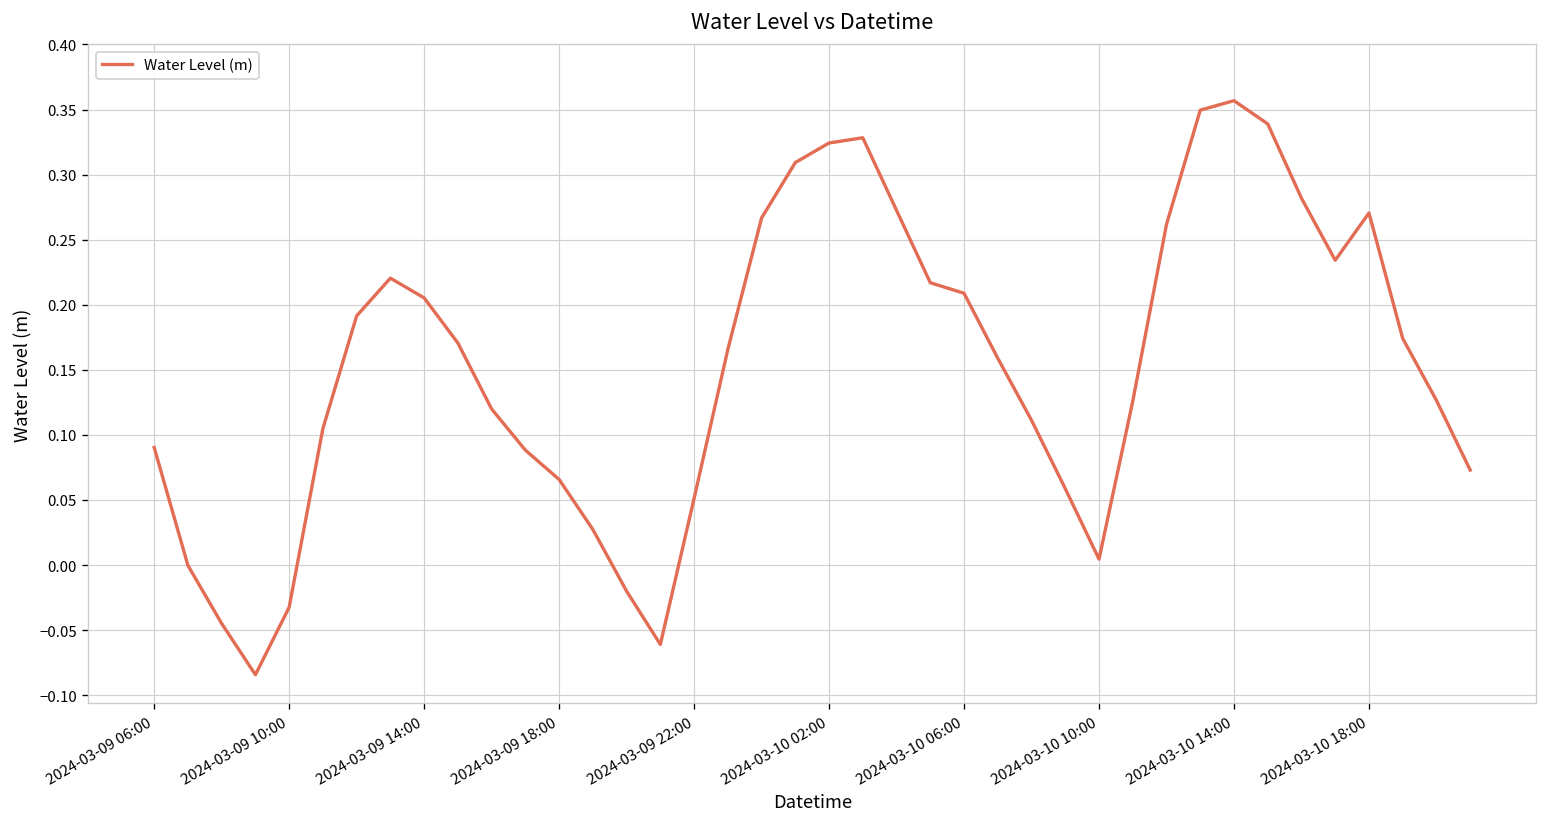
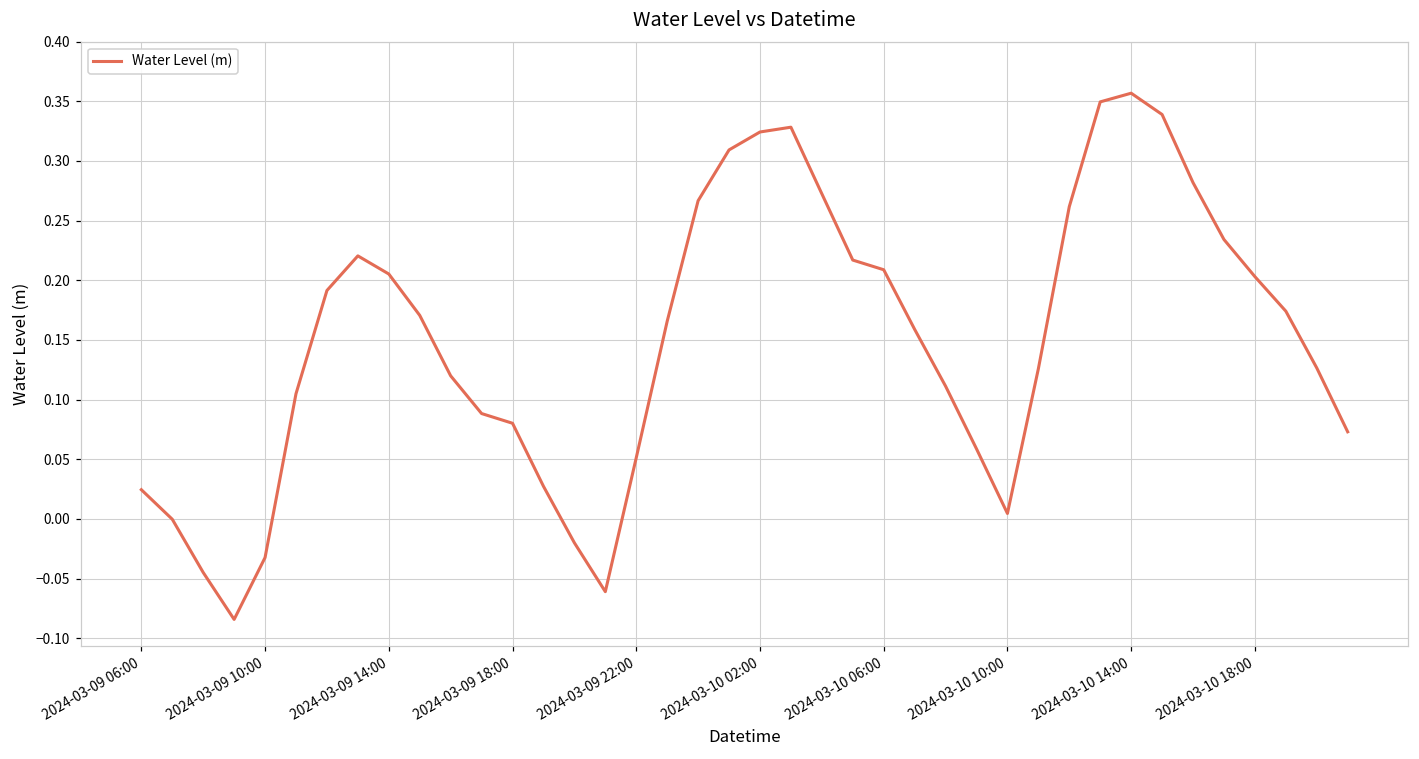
2024-03-09 06:00: 0.090 -> 0.024
2024-03-09 18:00: 0.066 -> 0.080
2024-03-10 18:00: 0.271 -> 0.203
